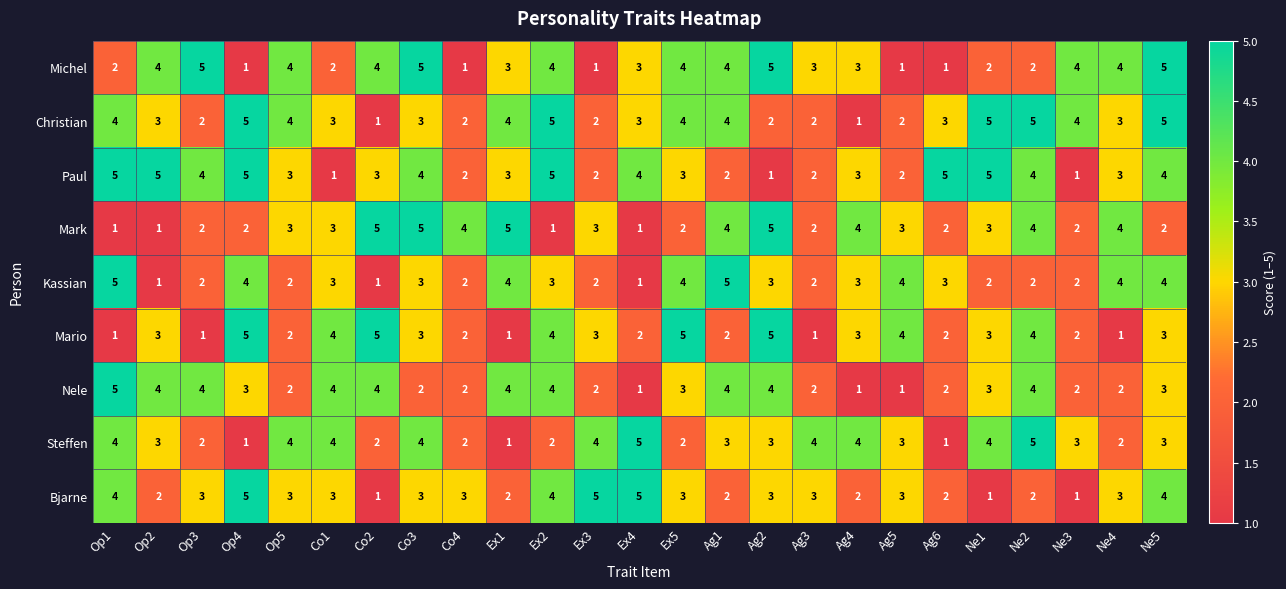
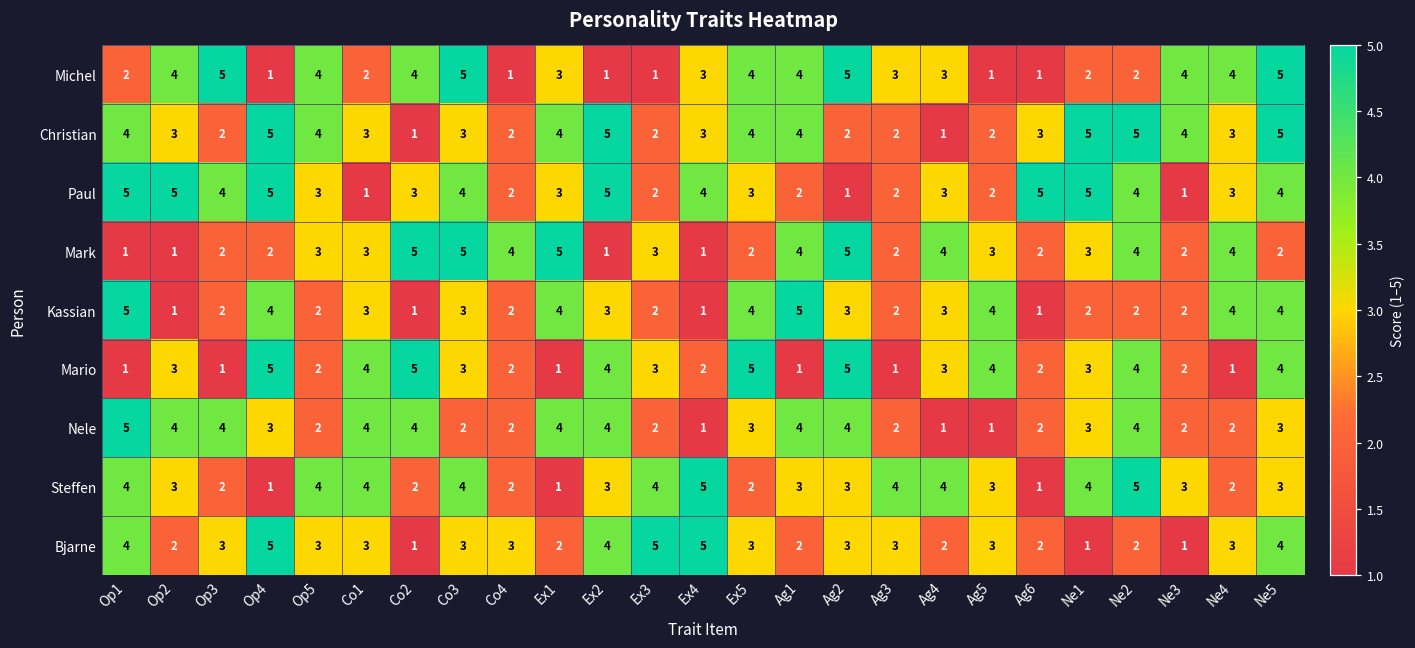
Michel, Ex2: 4 -> 1
Kassian, Ag6: 3 -> 1
Mario, Ag1: 2 -> 1
Mario, Ne5: 3 -> 4
Steffen, Ex2: 2 -> 3
